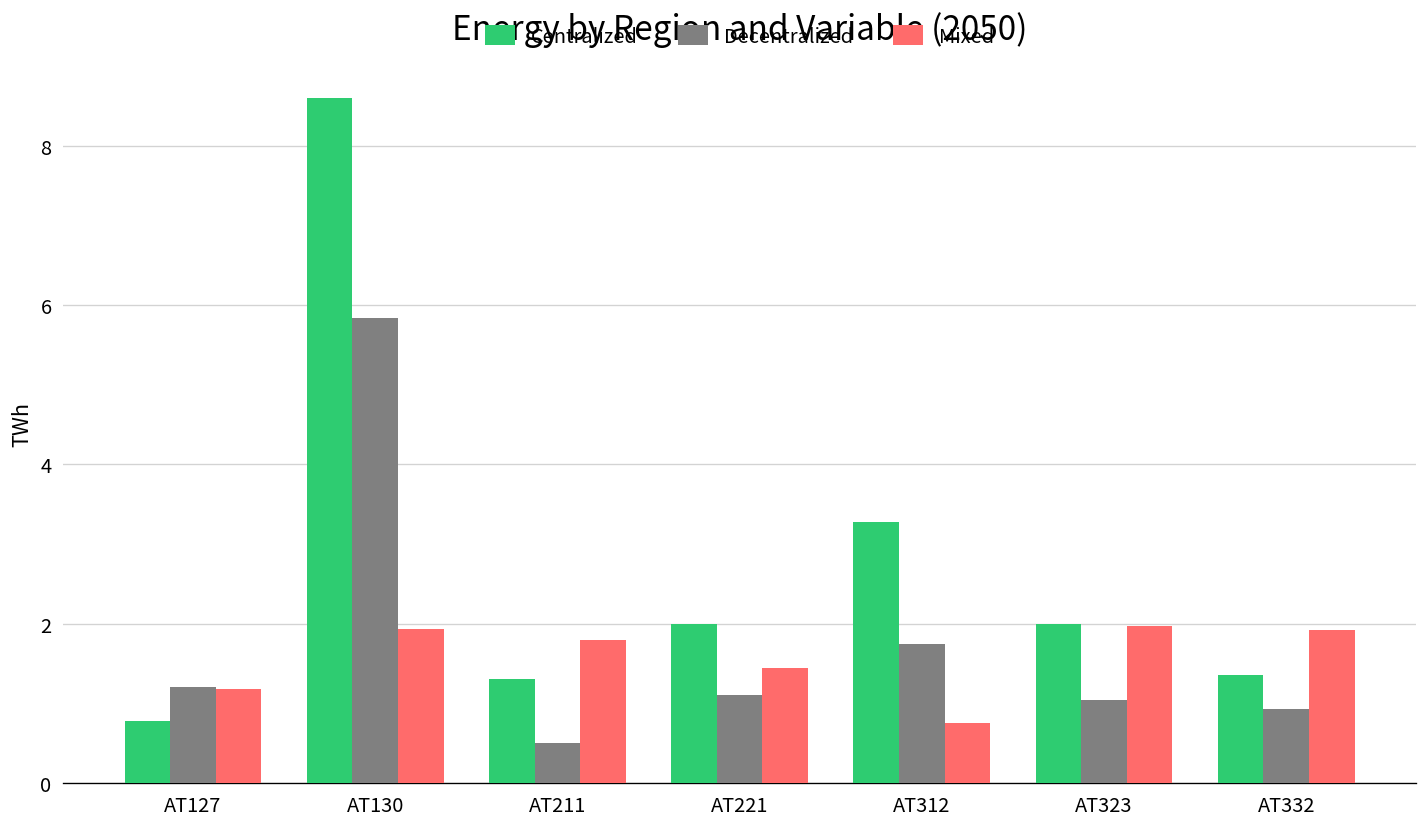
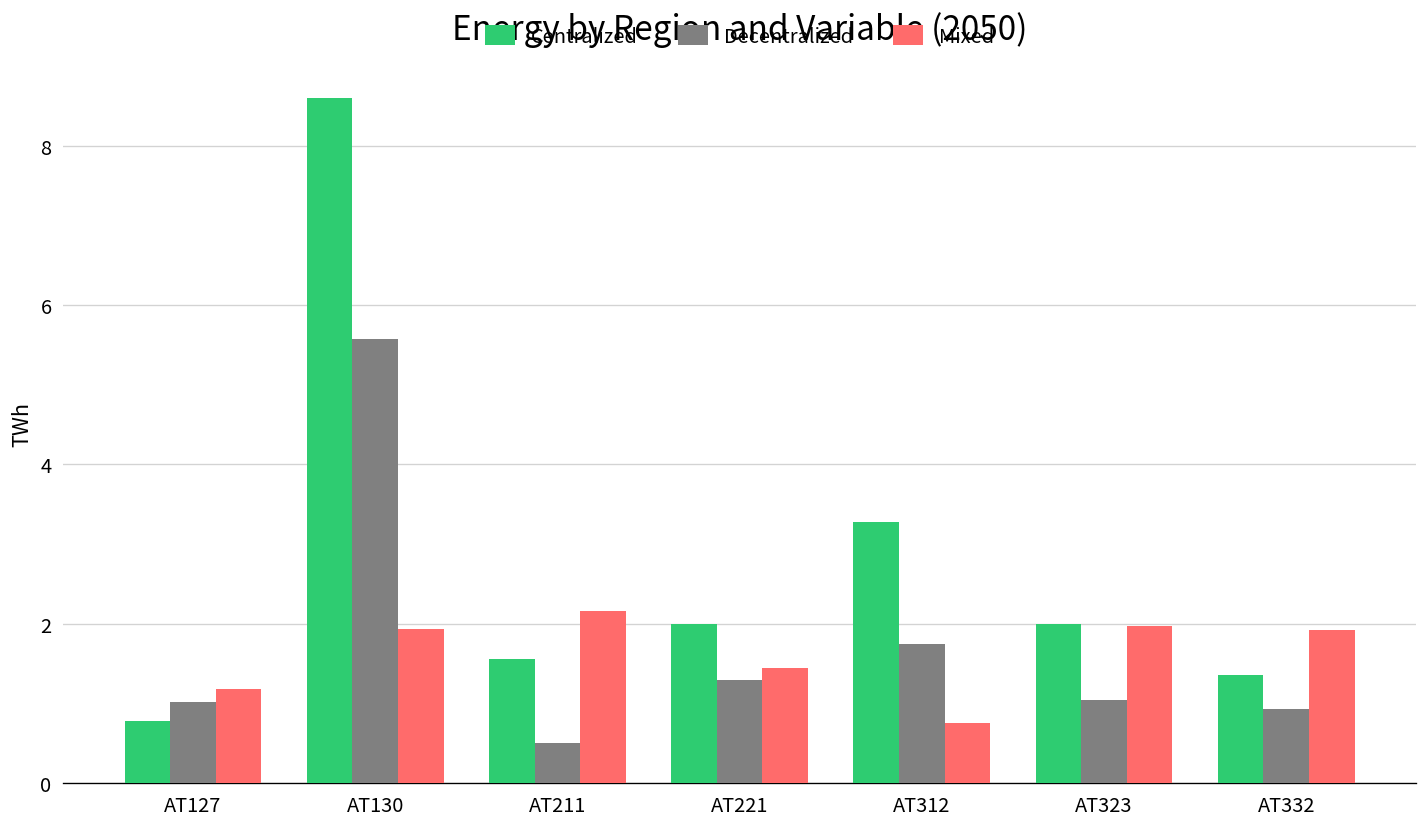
Decentralized, AT127: 1.2 -> 1.0
Decentralized, AT130: 5.8 -> 5.6
Centralized, AT211: 1.3 -> 1.6
Mixed, AT211: 1.8 -> 2.2
Decentralized, AT221: 1.1 -> 1.3
